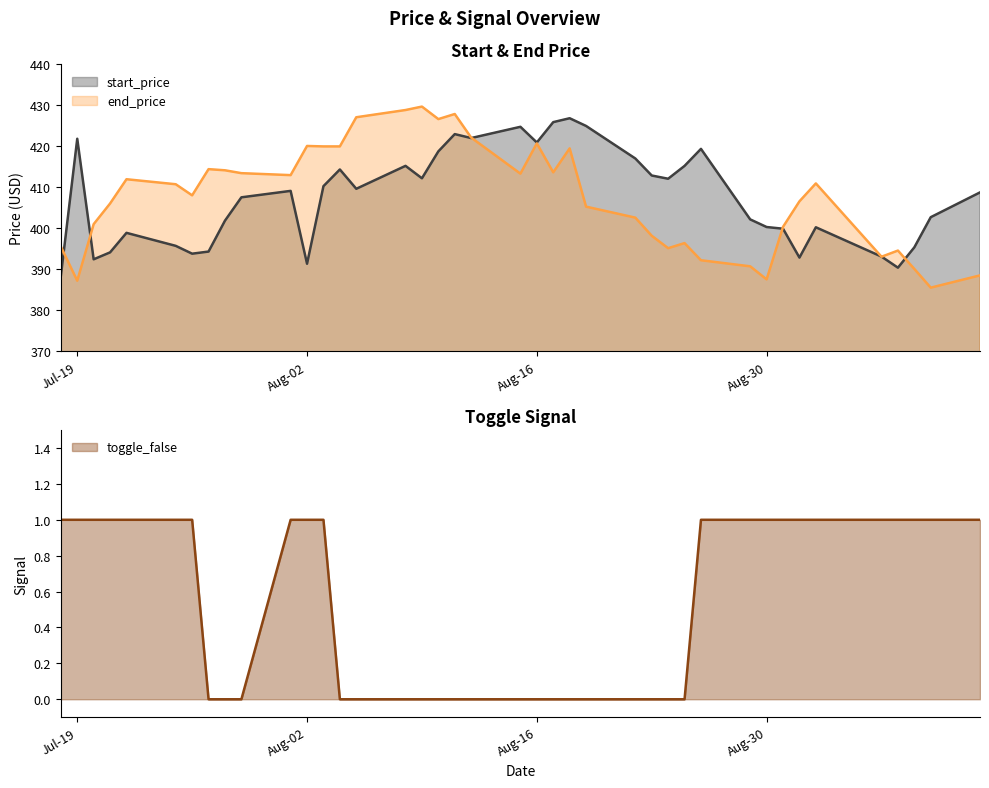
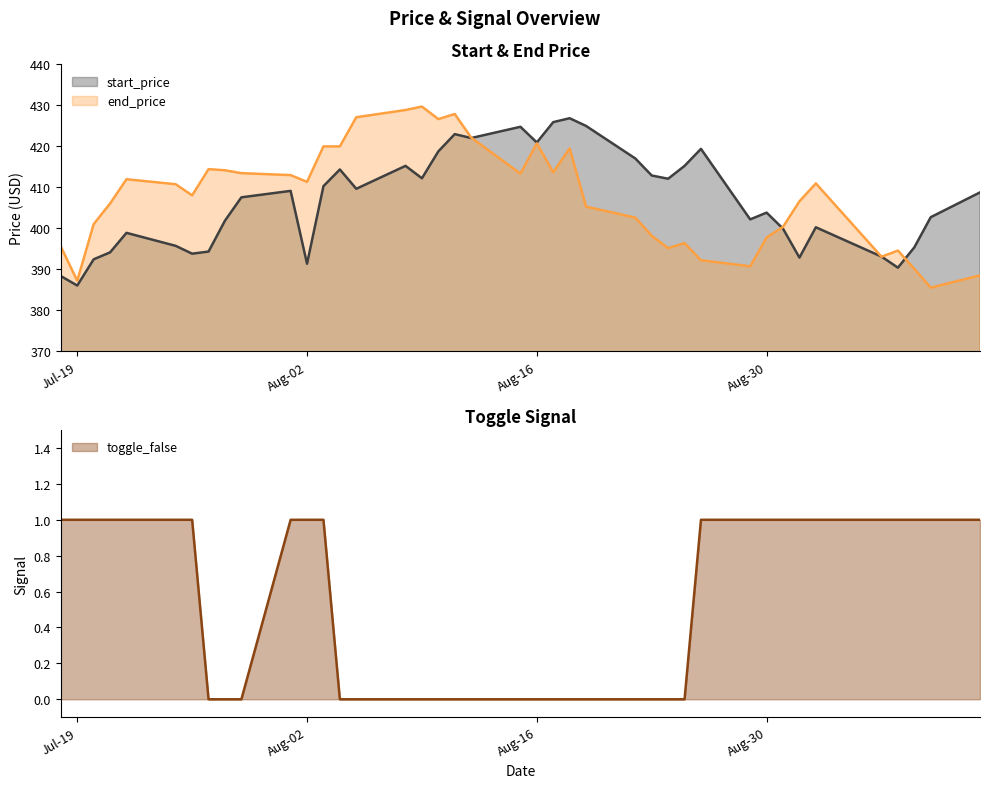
Start & End Price, start_price, Jul-19: 422 -> 386
Start & End Price, end_price, Aug-02: 420 -> 411
Start & End Price, start_price, Aug-30: 400 -> 404
Start & End Price, end_price, Aug-30: 388 -> 398
